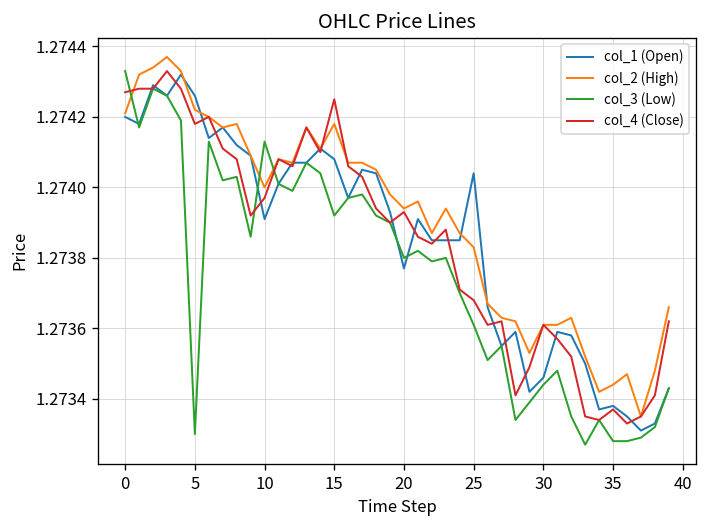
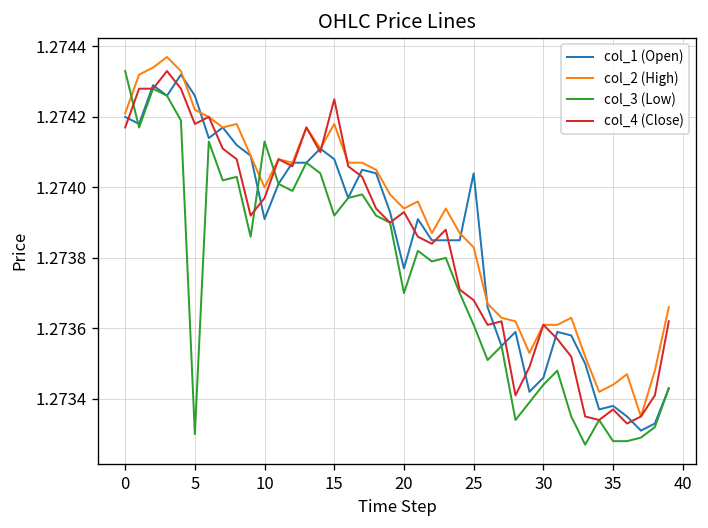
col_4 (Close), 0: 1.27427 -> 1.27417
col_3 (Low), 20: 1.2738 -> 1.2737
